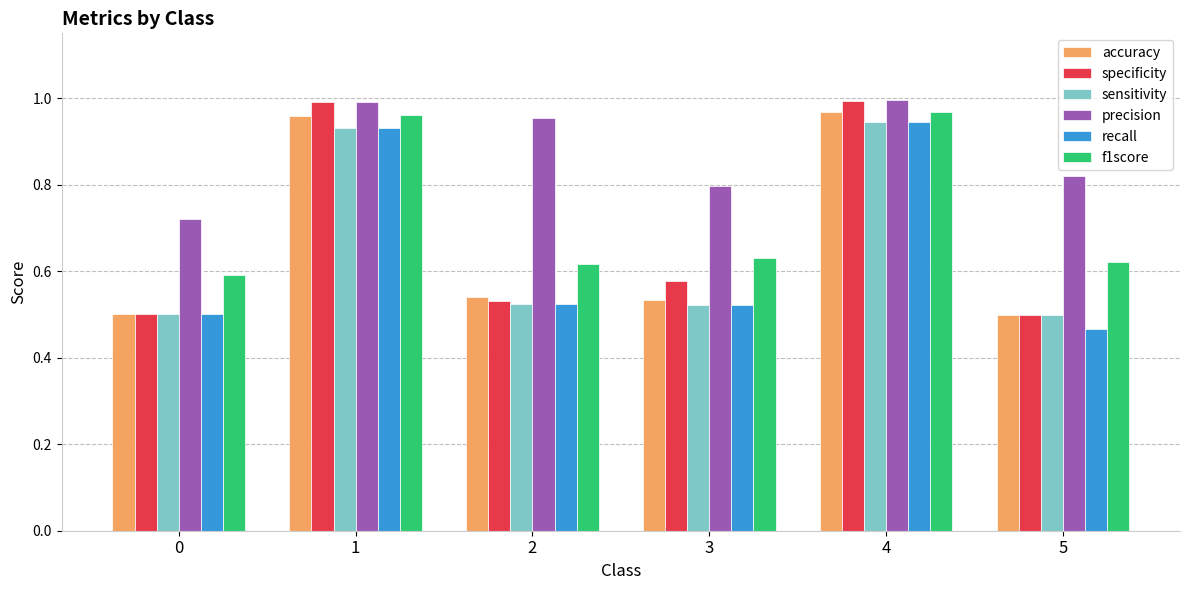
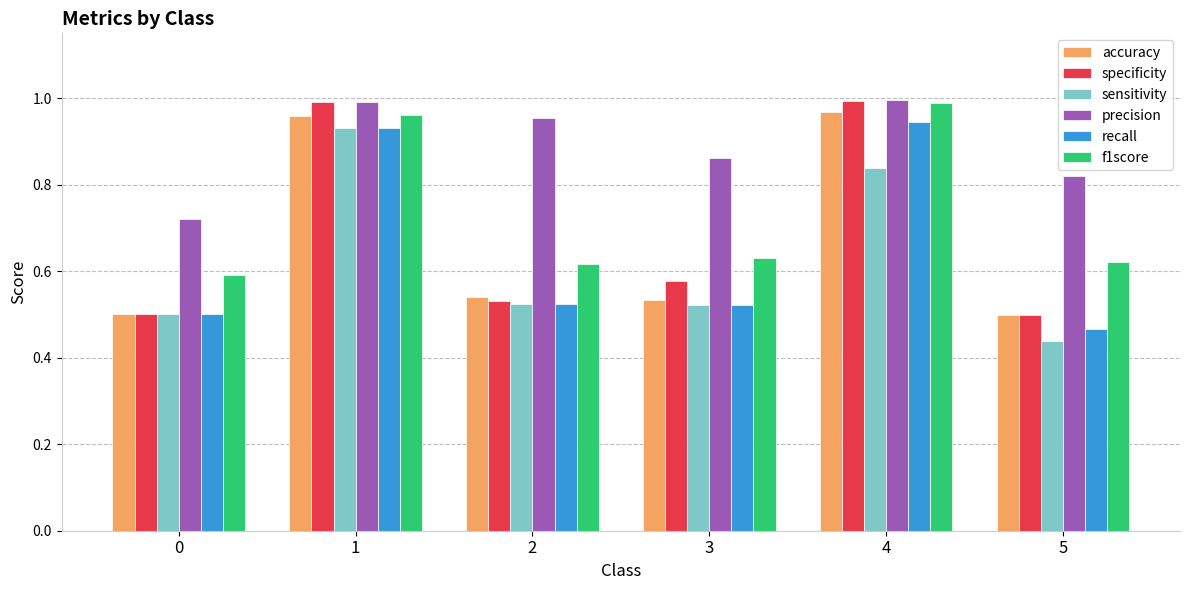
precision, 3: 0.80 -> 0.86
sensitivity, 4: 0.95 -> 0.84
f1score, 4: 0.97 -> 0.99
sensitivity, 5: 0.50 -> 0.44
